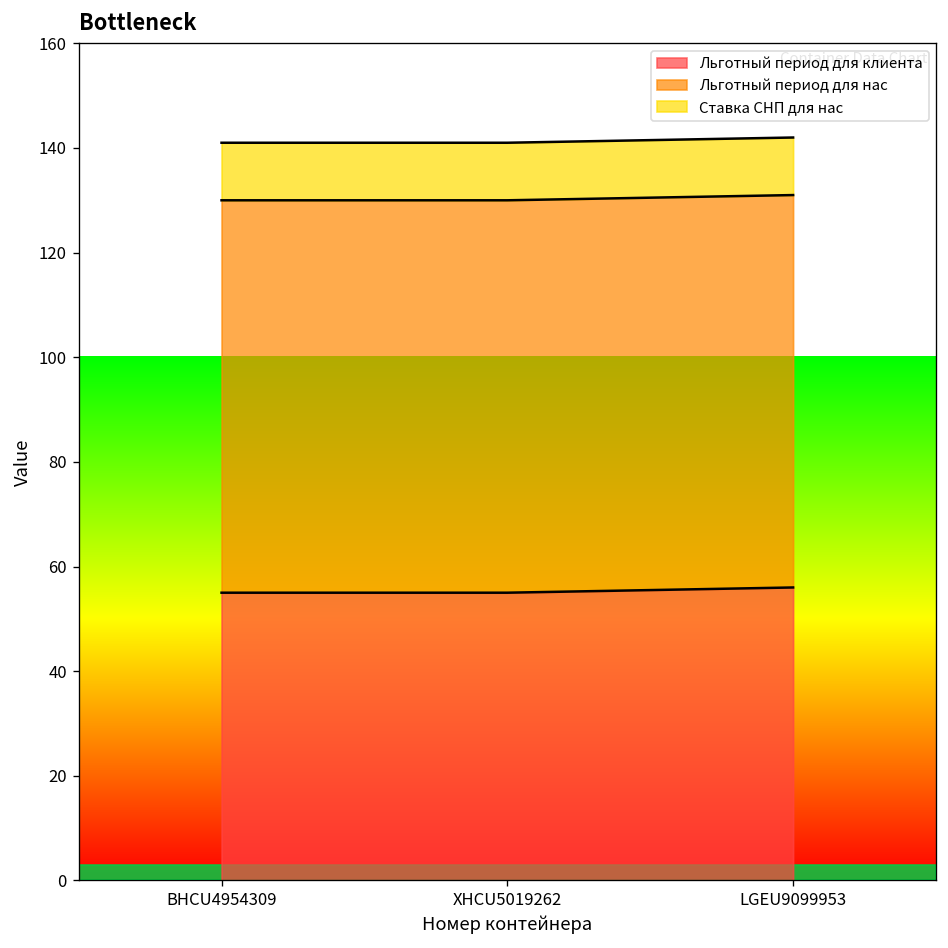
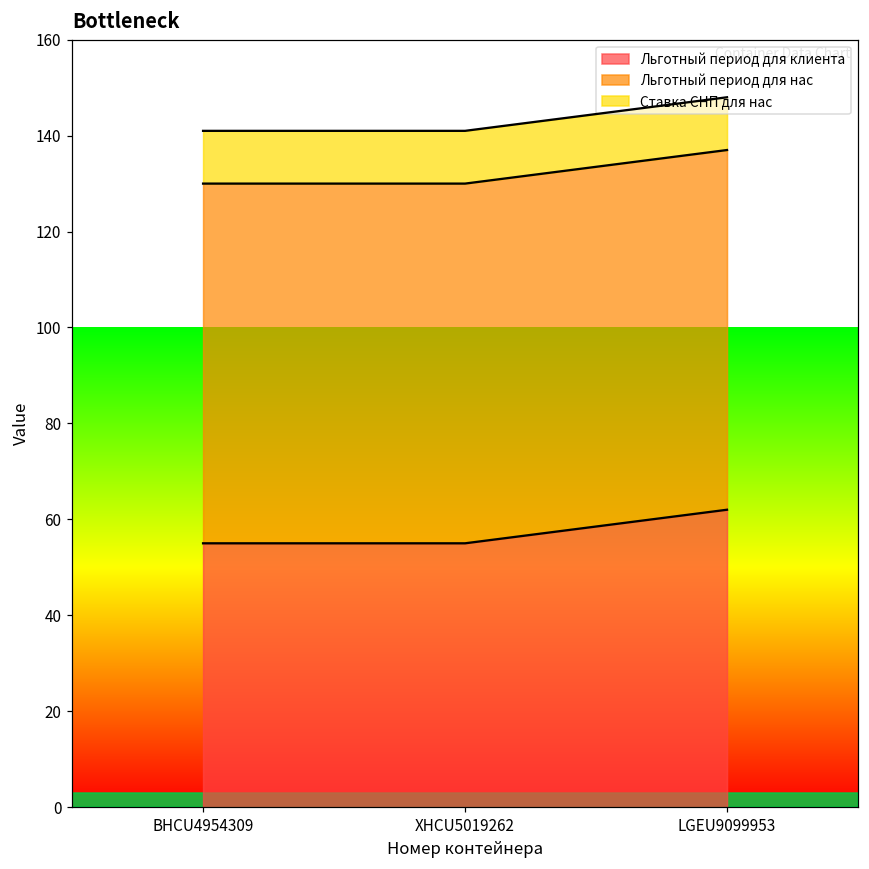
Льготный период для клиента, LGEU9099953: 56 -> 62
